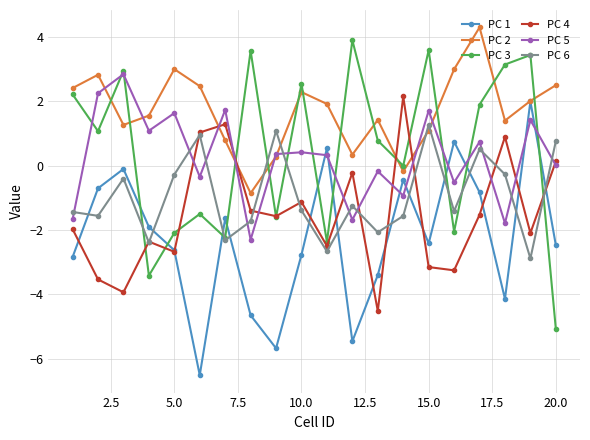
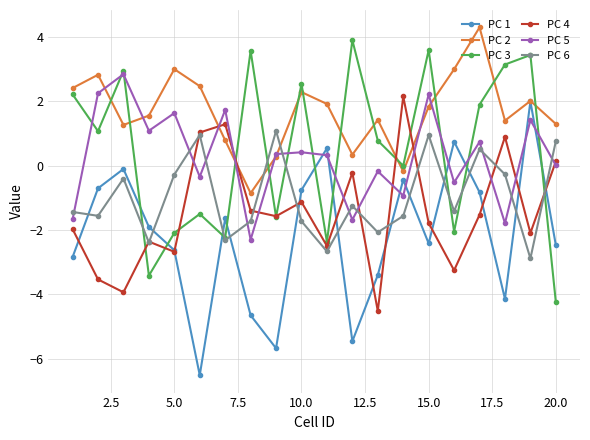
PC 1, 10.0: -2.8 -> -0.8
PC 6, 10.0: -1.4 -> -1.7
PC 2, 15.0: 1.1 -> 1.8
PC 4, 15.0: -3.1 -> -1.8
PC 5, 15.0: 1.7 -> 2.2
PC 6, 15.0: 1.3 -> 1.0
PC 2, 20.0: 2.5 -> 1.3
PC 3, 20.0: -5.1 -> -4.2
